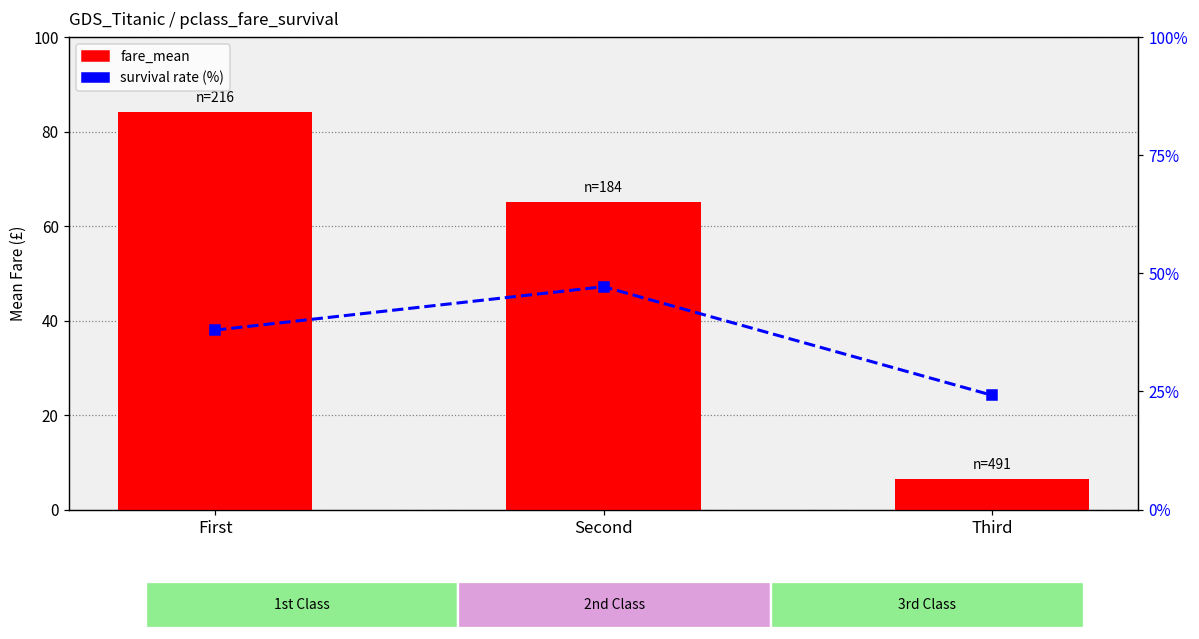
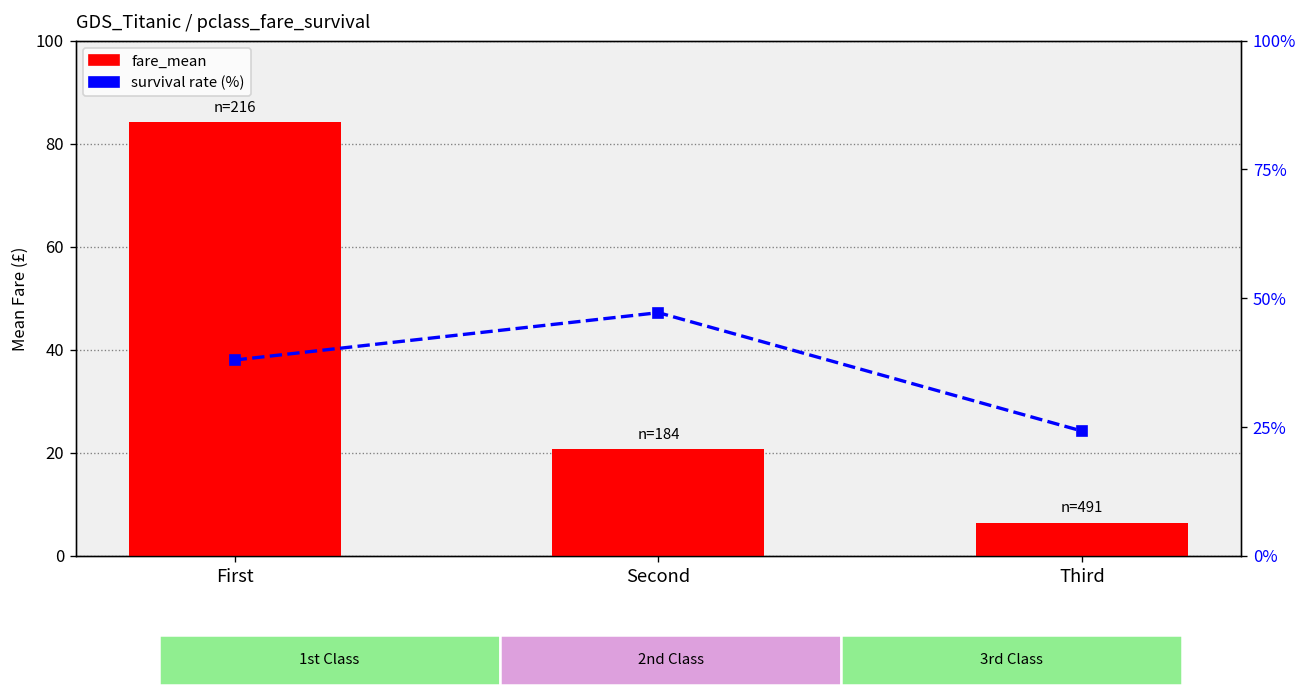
fare_mean, Second: 65 -> 21
